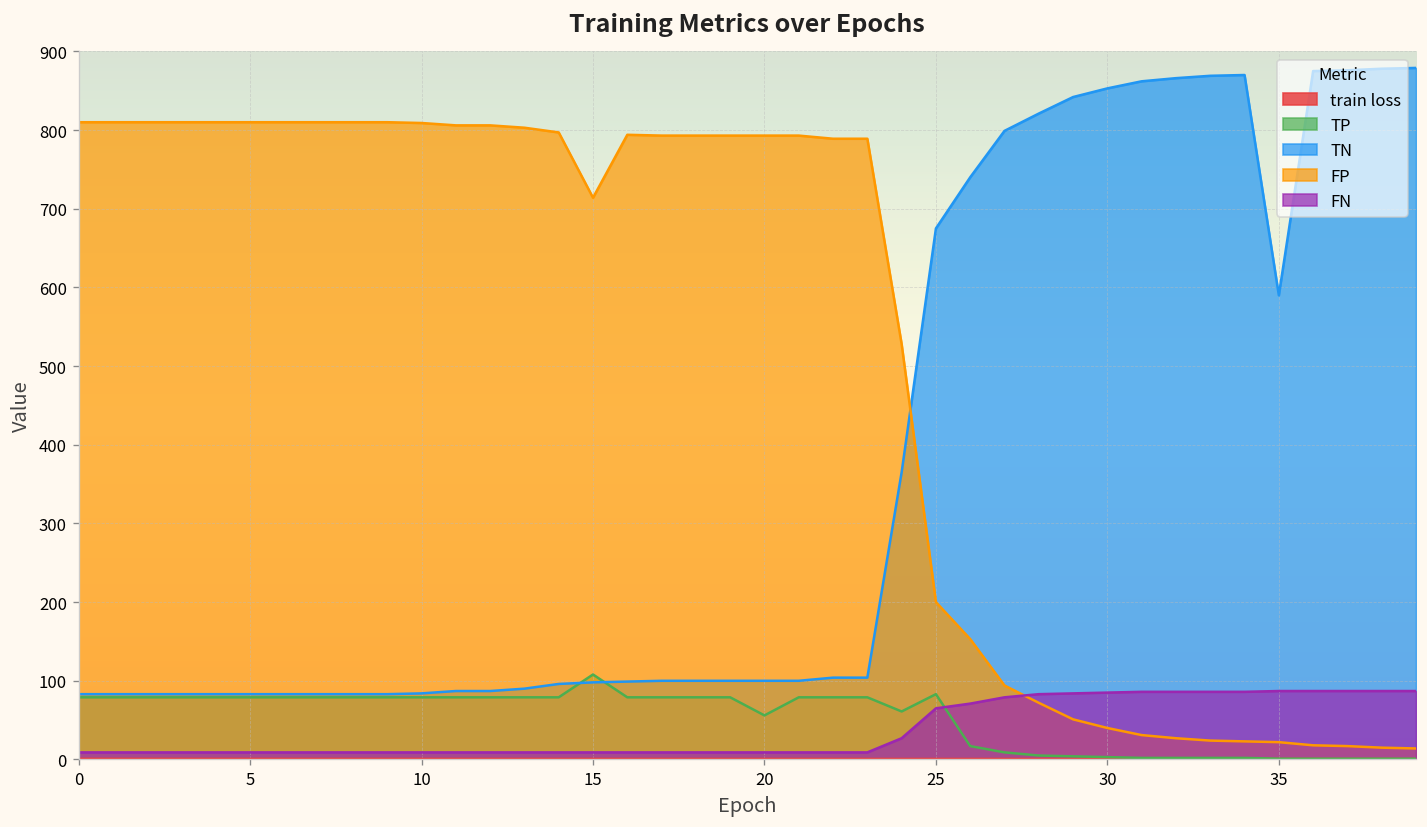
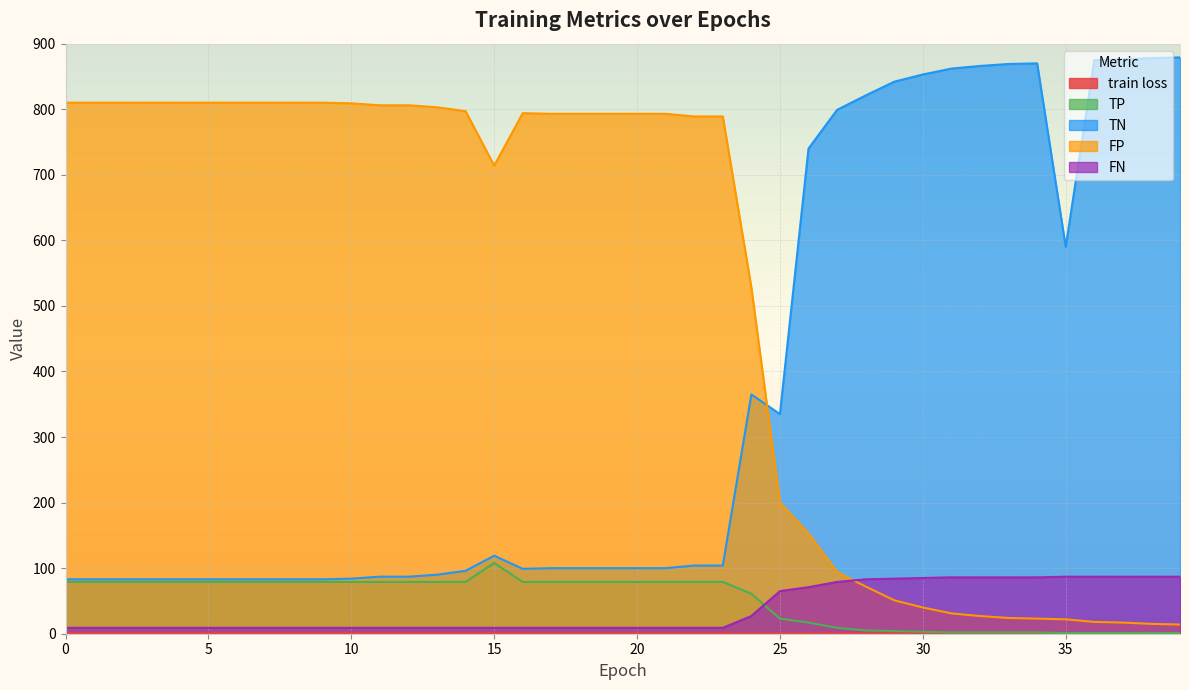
TN, 15: 100 -> 120
TP, 20: 60 -> 80
TP, 25: 80 -> 20
TN, 25: 680 -> 340
